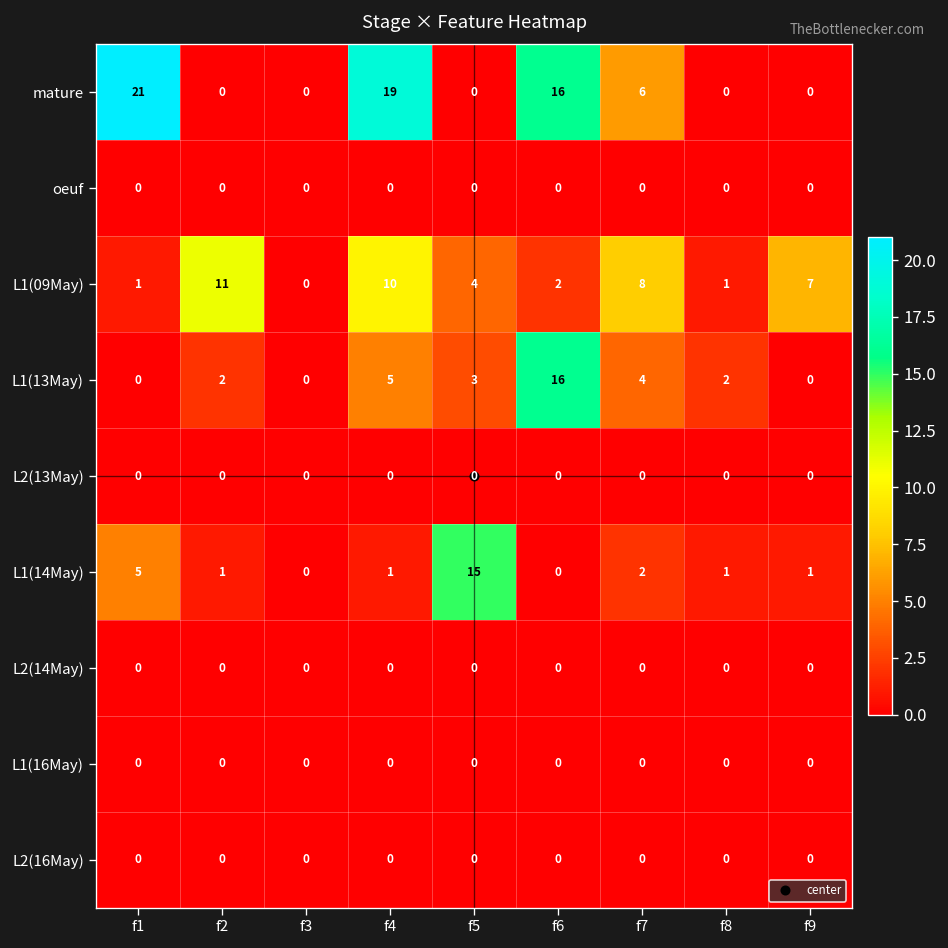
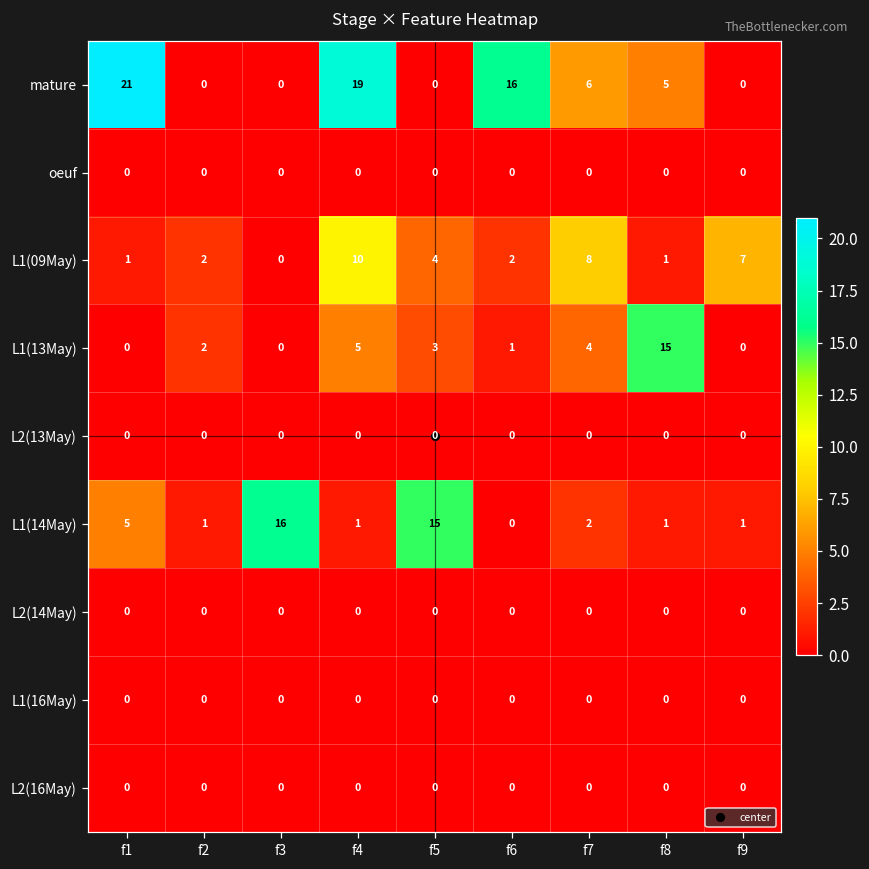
mature, f8: 0 -> 5
L1(09May), f2: 11 -> 2
L1(13May), f6: 16 -> 1
L1(13May), f8: 2 -> 15
L1(14May), f3: 0 -> 16
